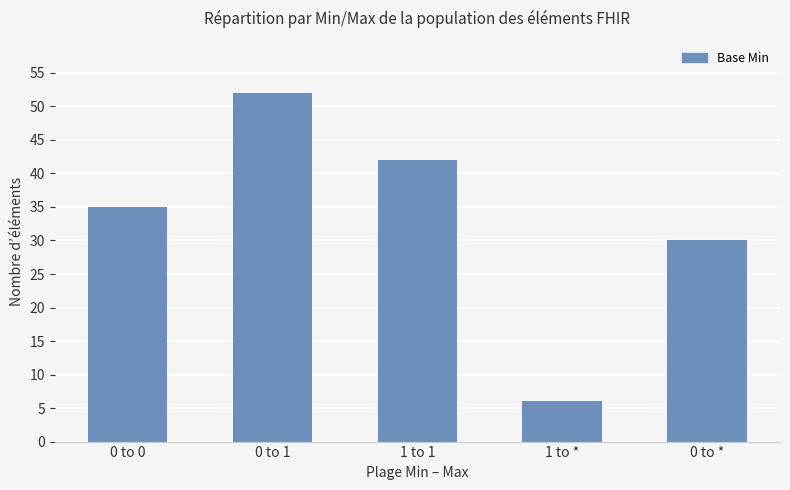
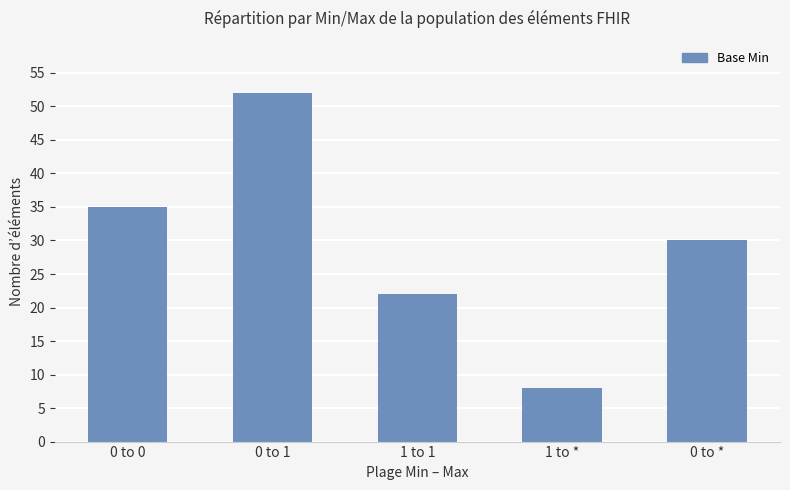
1 to 1: 42 -> 22
1 to *: 6 -> 8
